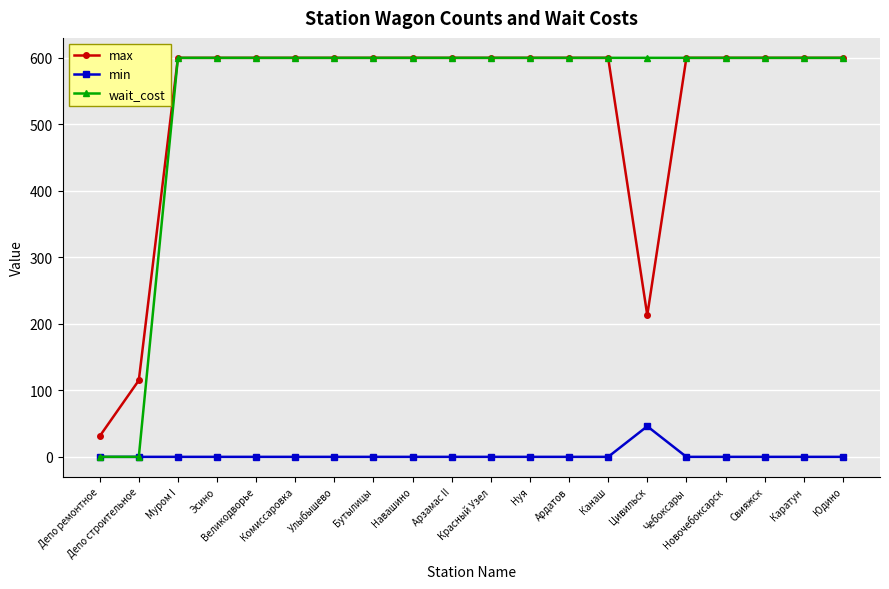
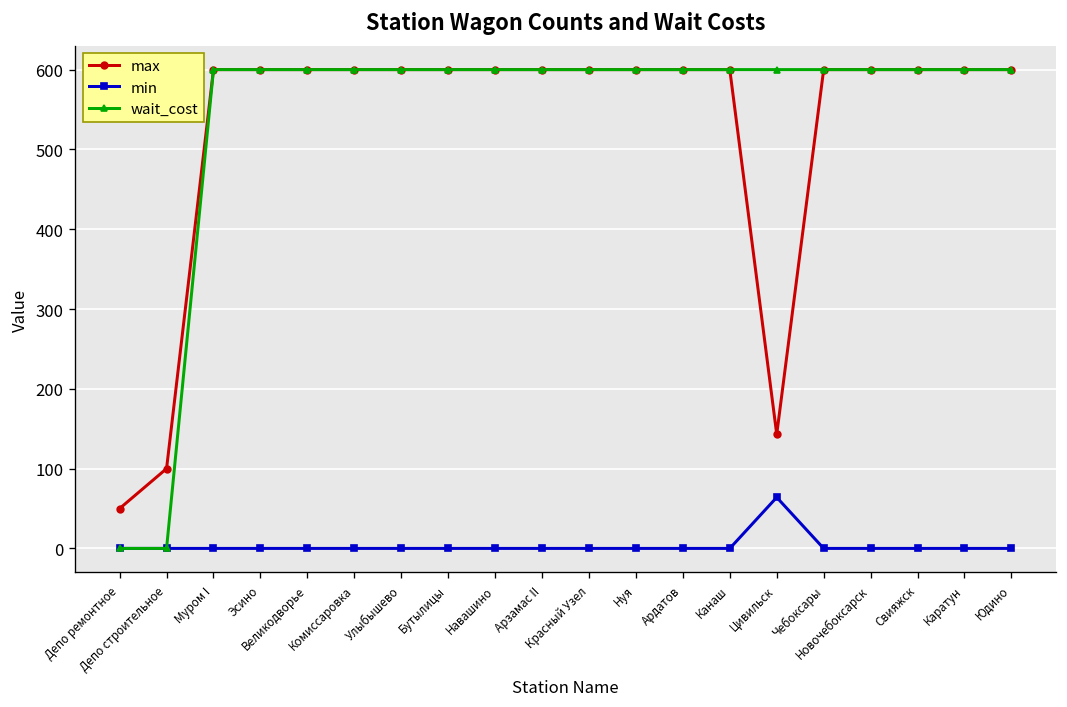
max, Депо ремонтное: 30 -> 50
max, Депо строительное: 120 -> 100
max, Цивильск: 210 -> 140
min, Цивильск: 50 -> 60
